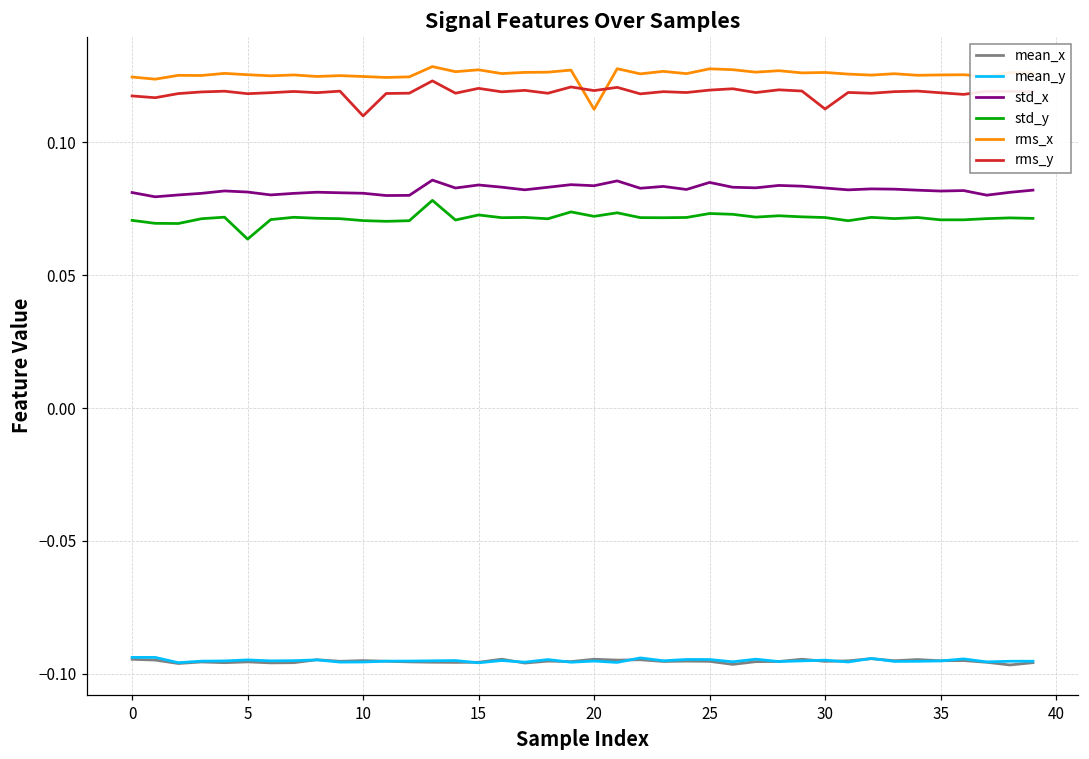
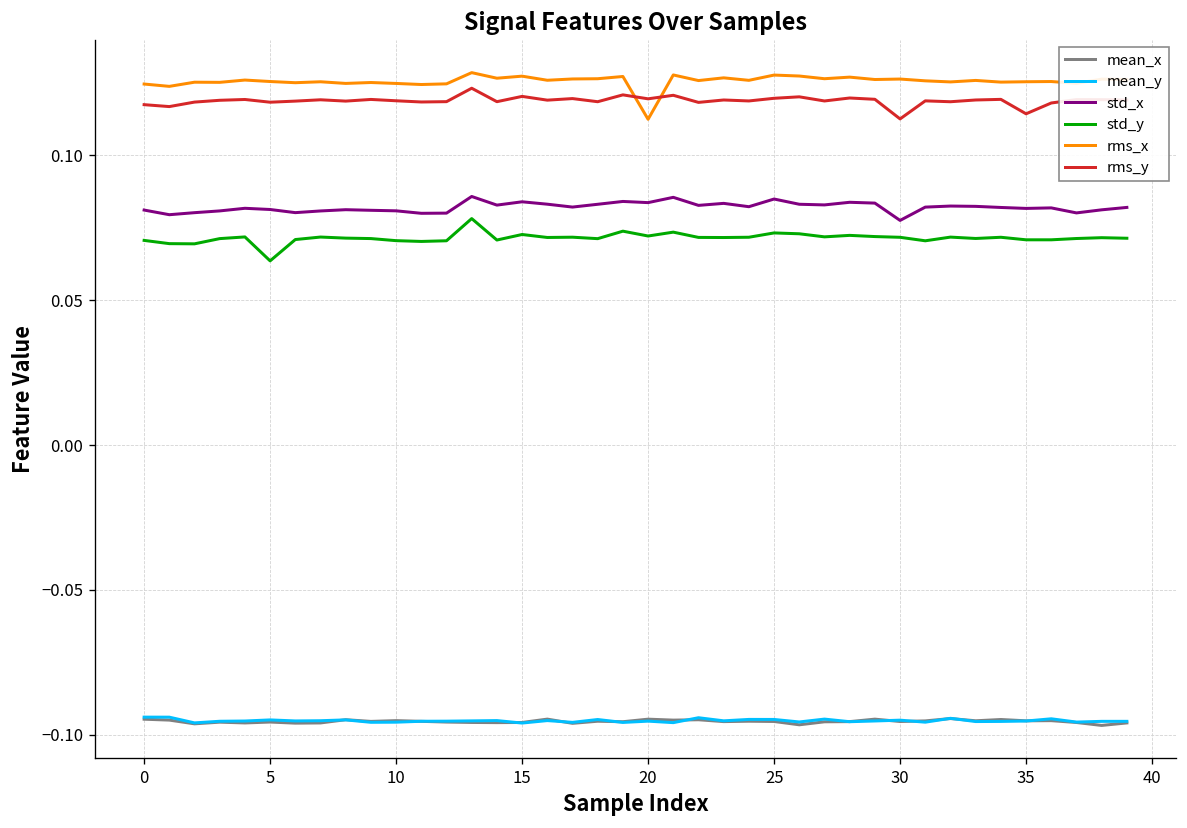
rms_y, 10: 0.110 -> 0.119
std_x, 30: 0.083 -> 0.078
rms_y, 35: 0.119 -> 0.114
